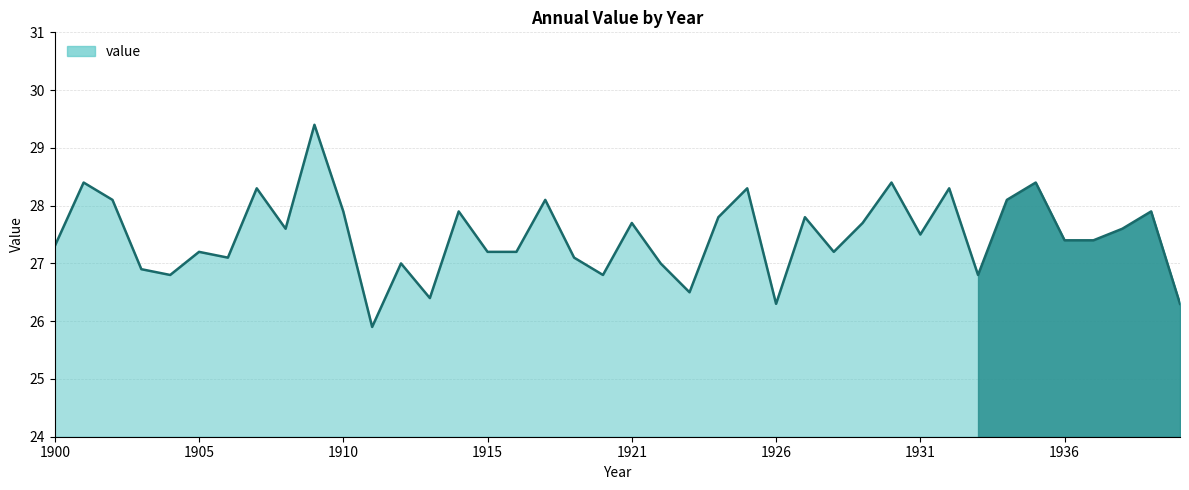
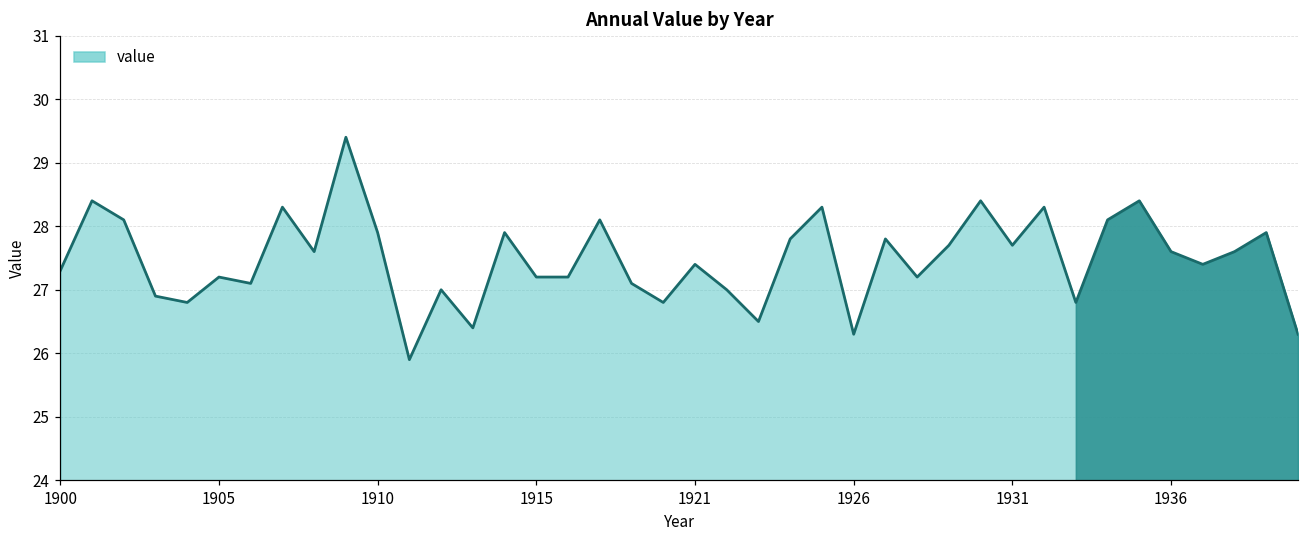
value, 1921: 27.7 -> 27.4
value, 1931: 27.5 -> 27.7
value, 1936: 27.4 -> 27.6
